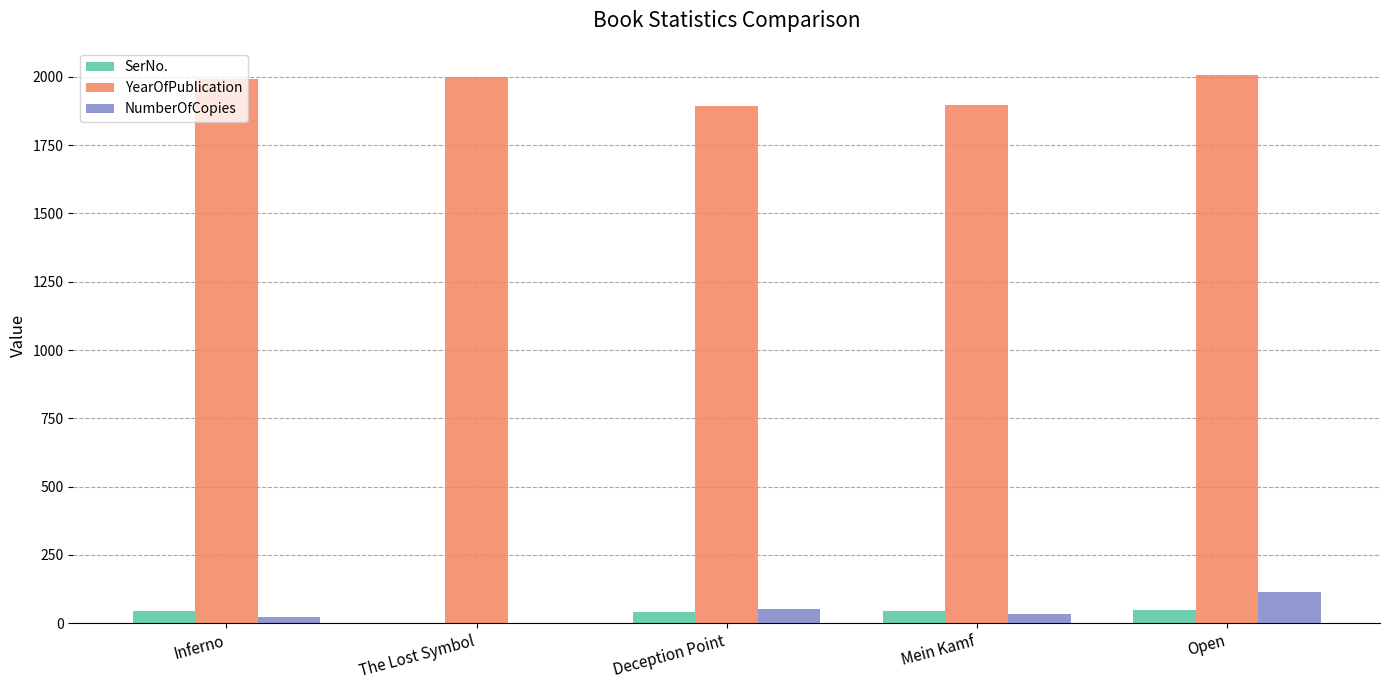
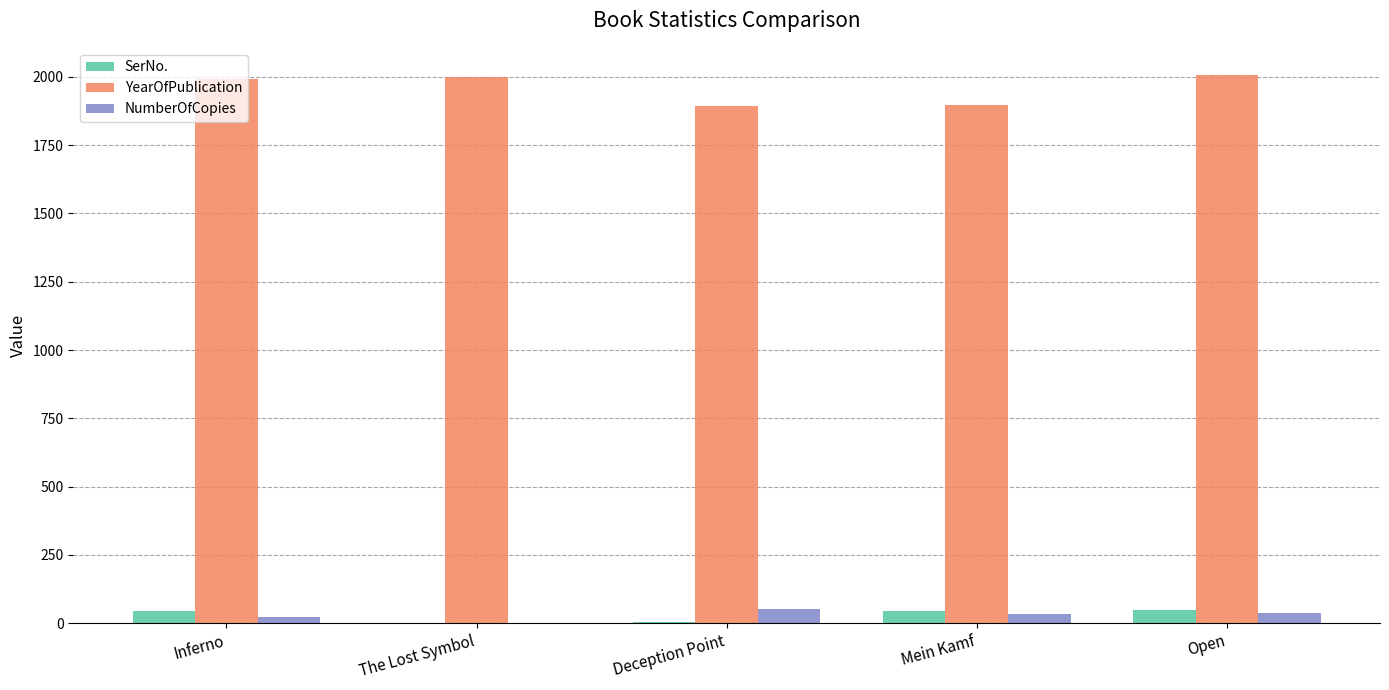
SerNo., Deception Point: 40 -> 0
NumberOfCopies, Open: 110 -> 40
